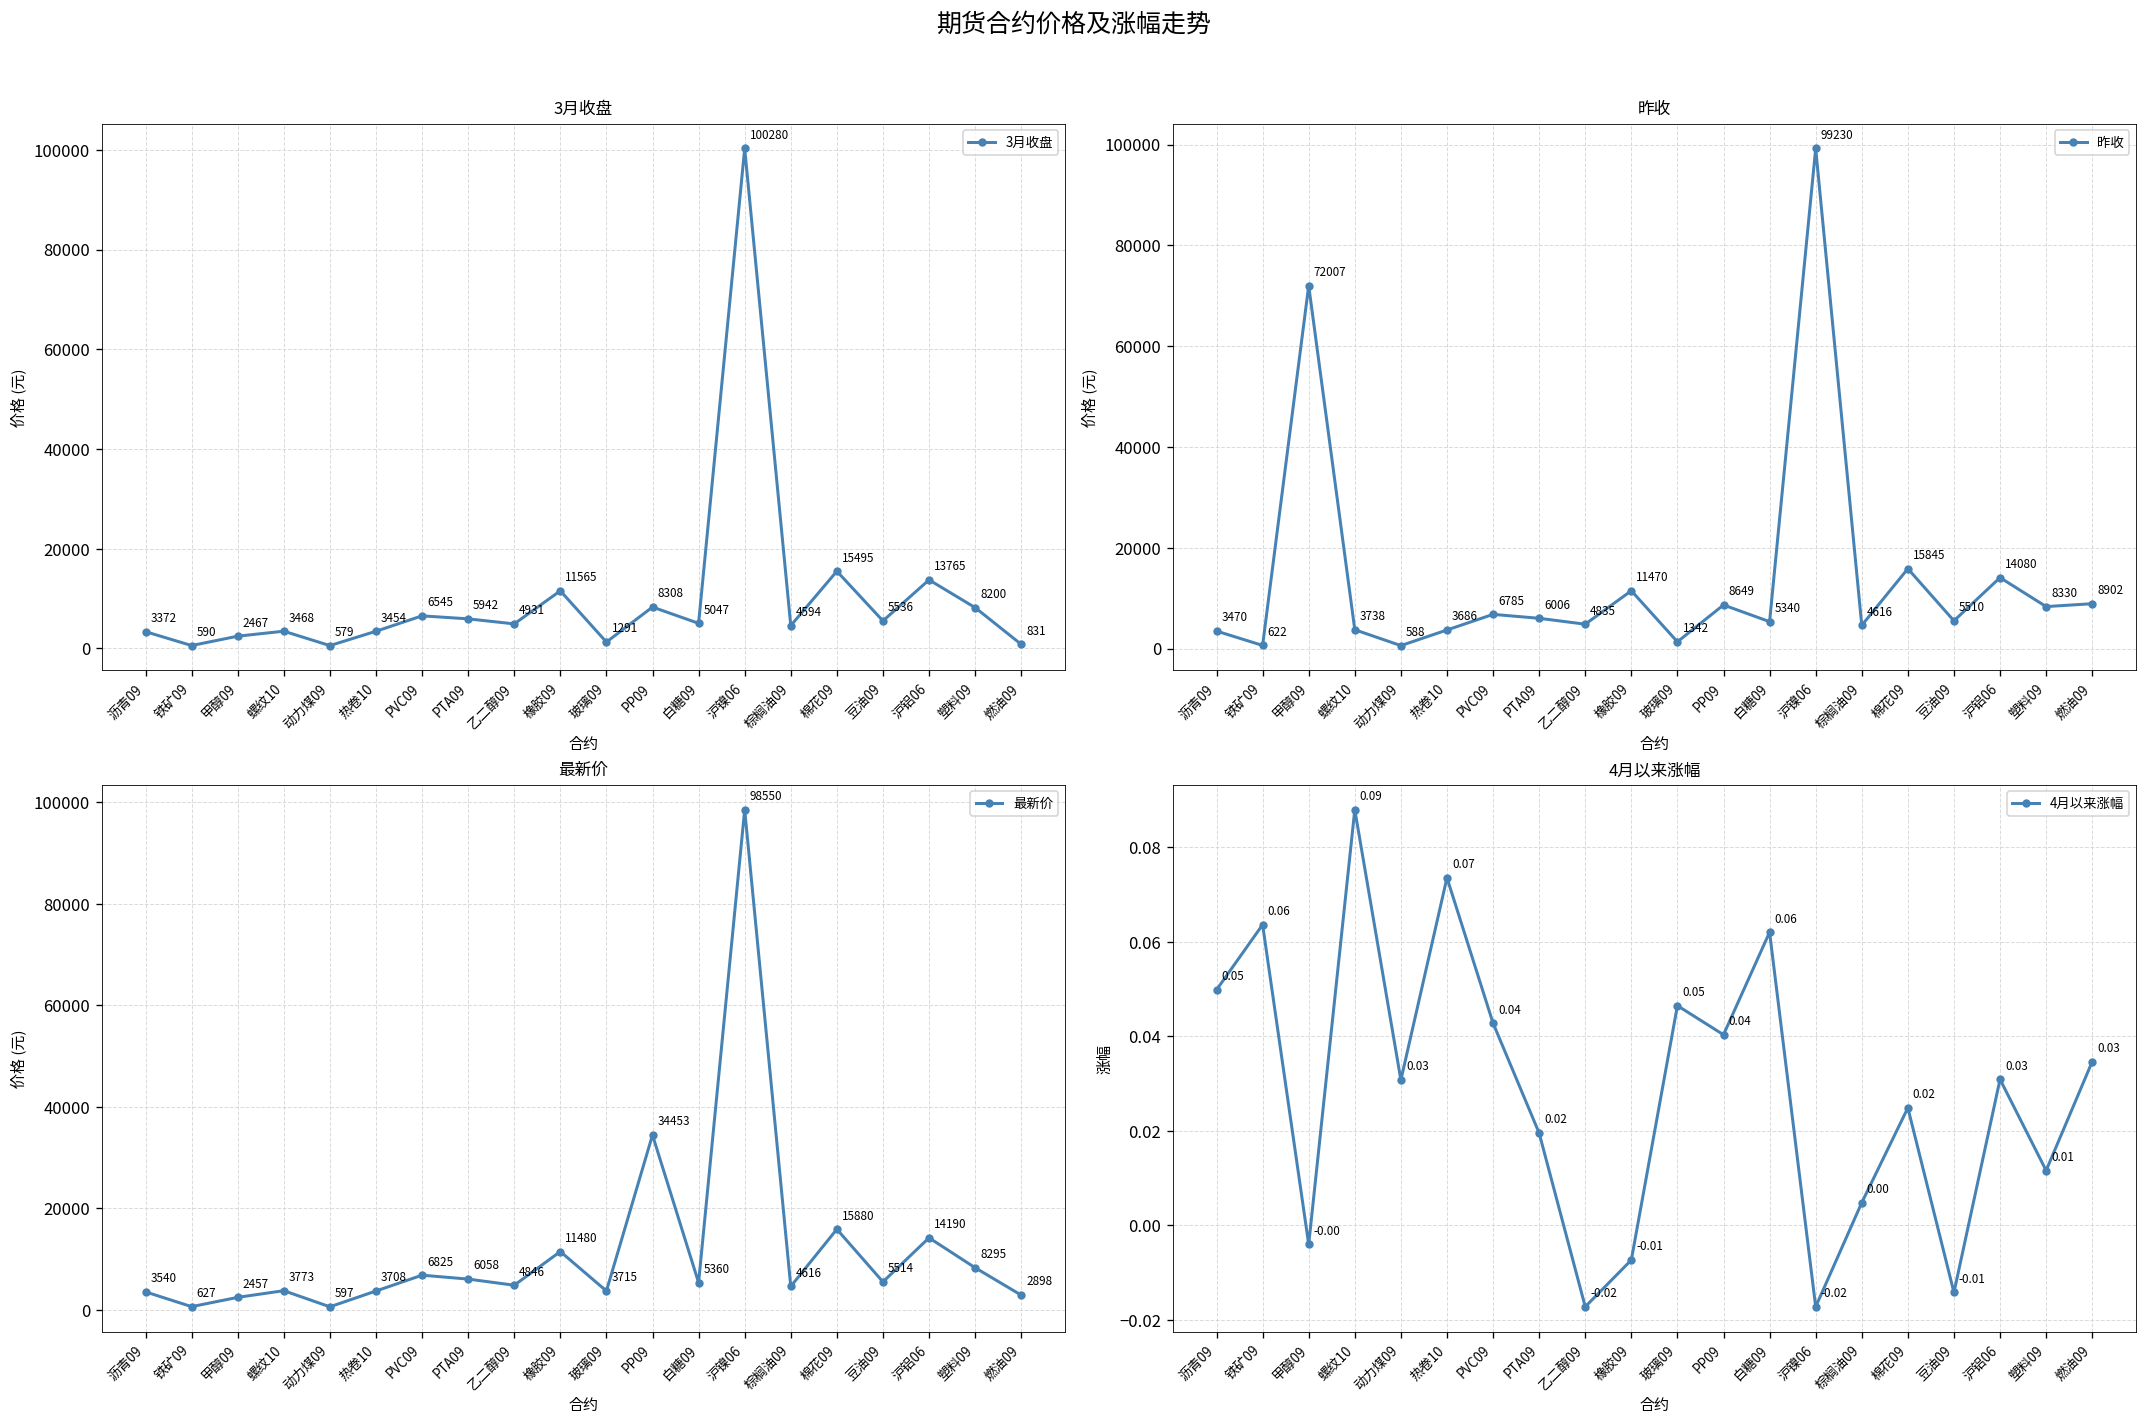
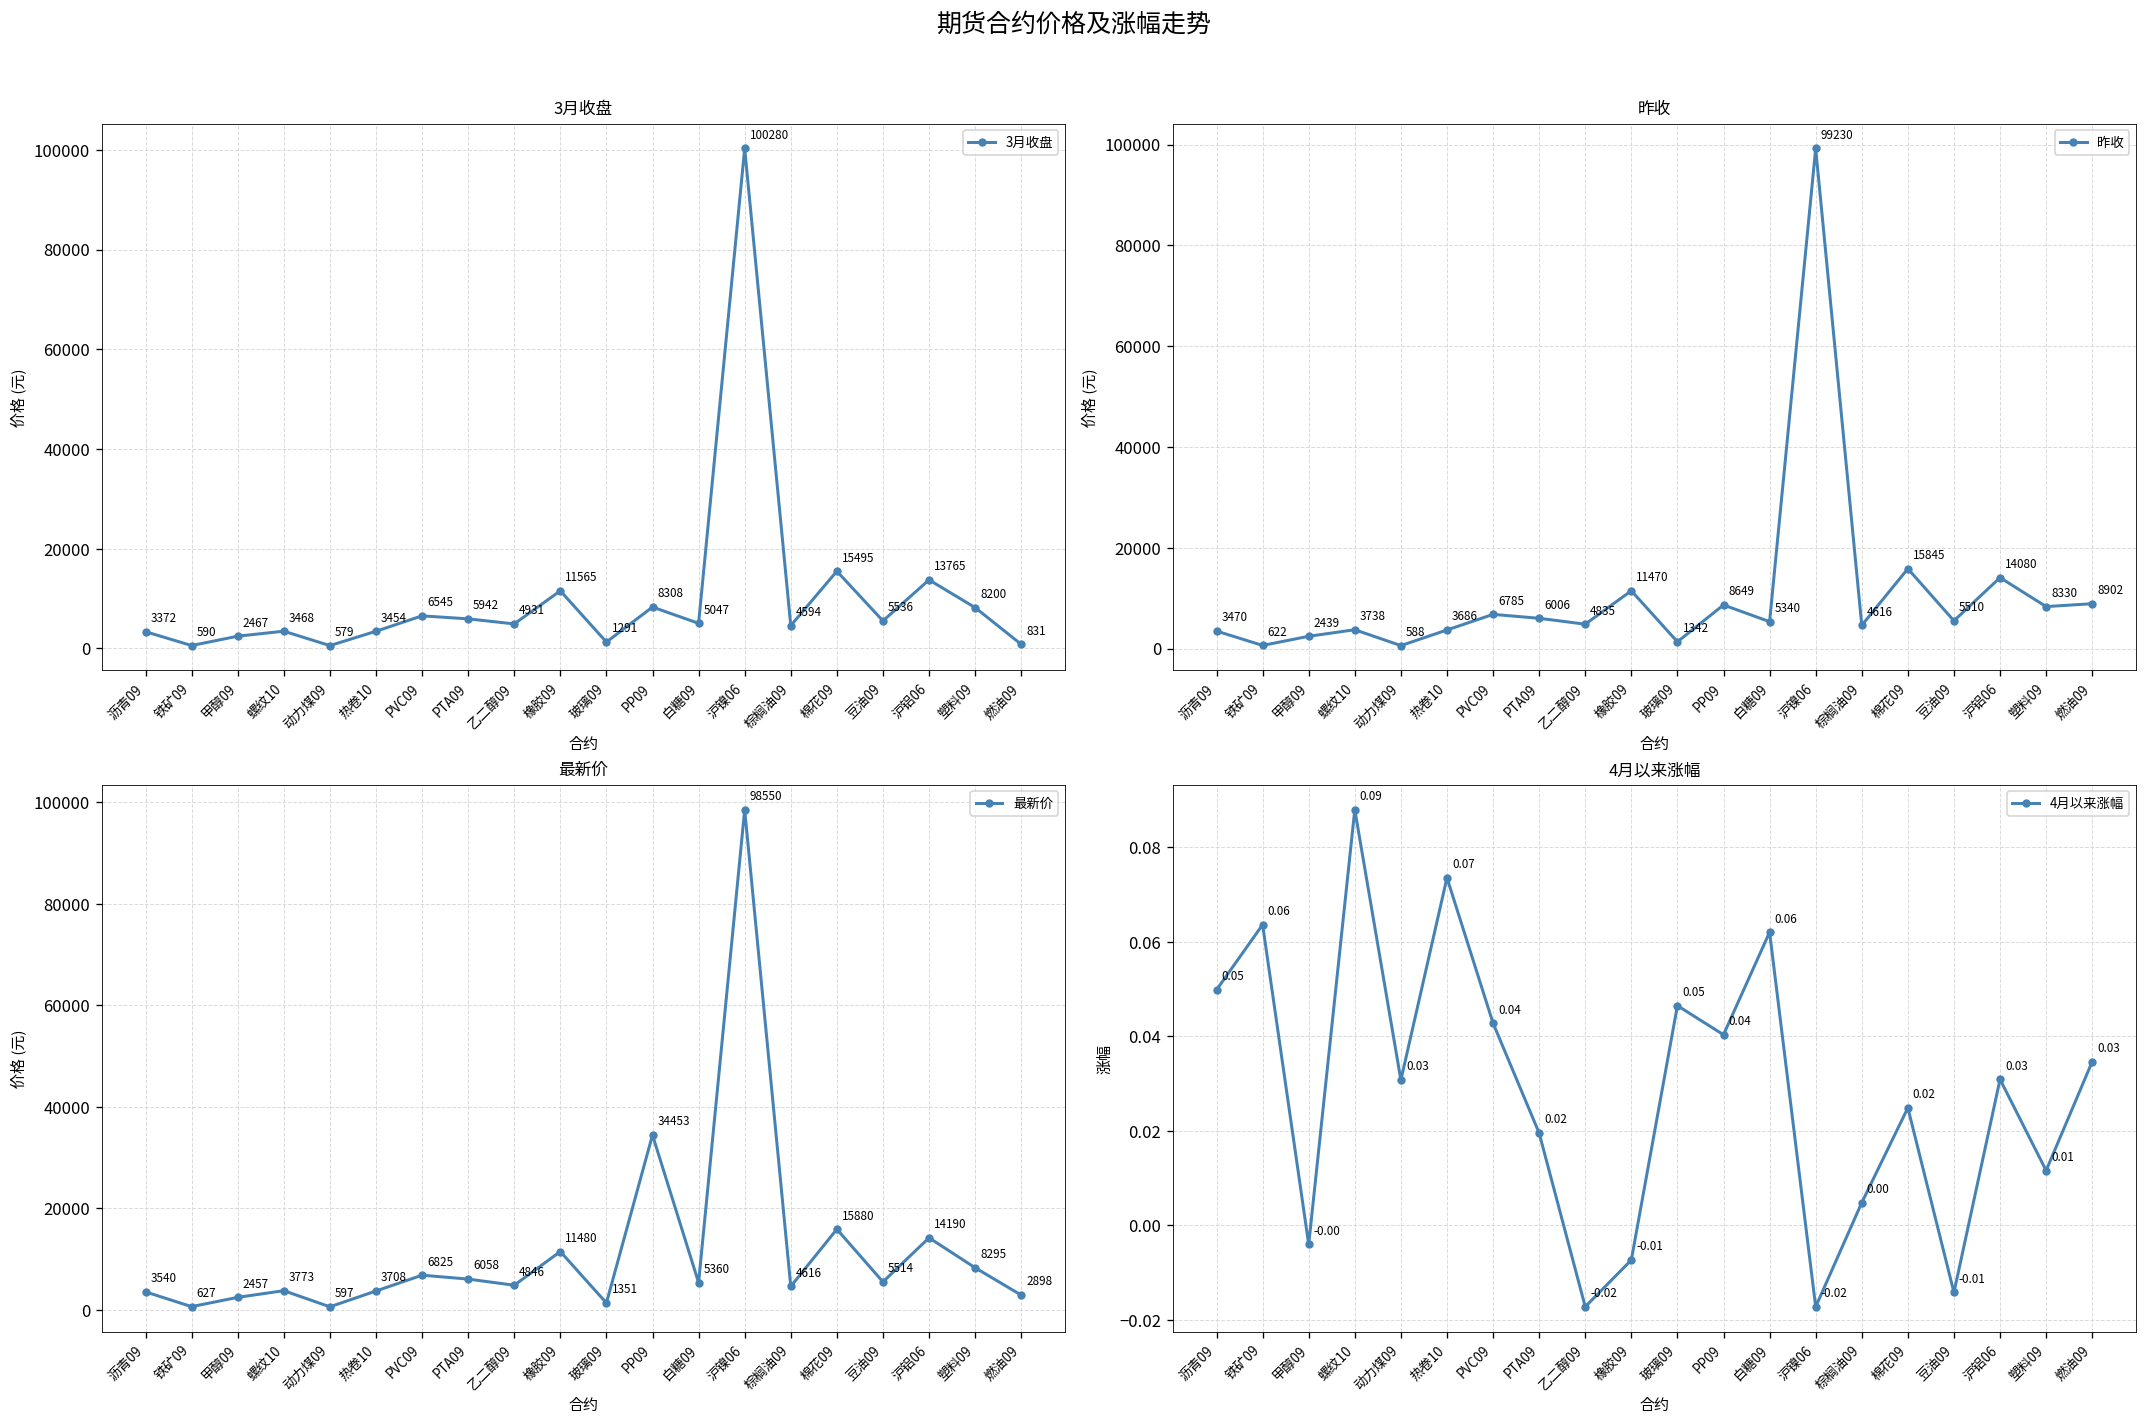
昨收, 甲醇09: 72007 -> 2439
最新价, 玻璃09: 3715 -> 1351
